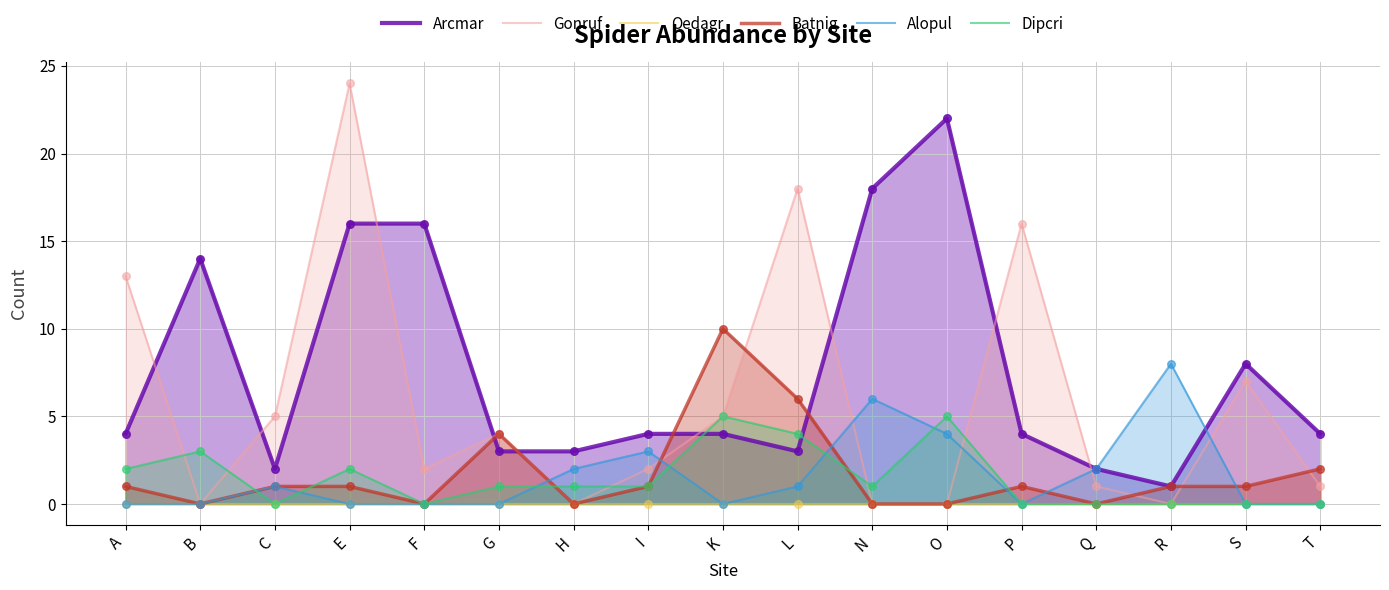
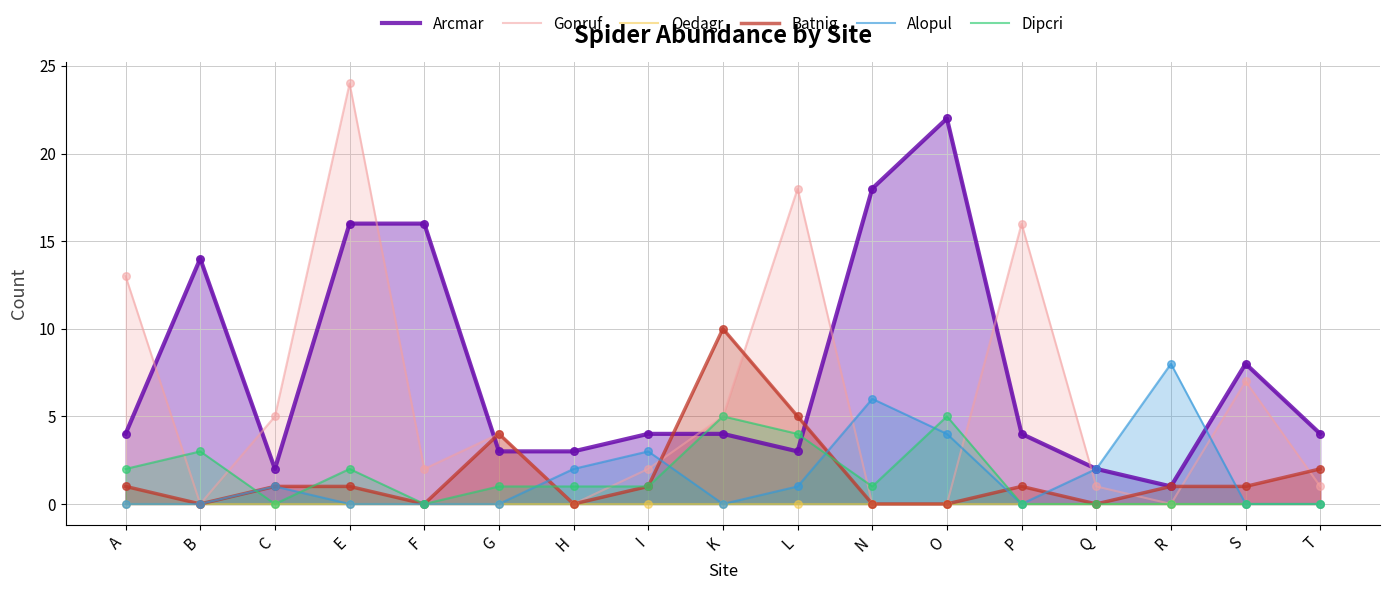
Batnig, L: 6 -> 5
